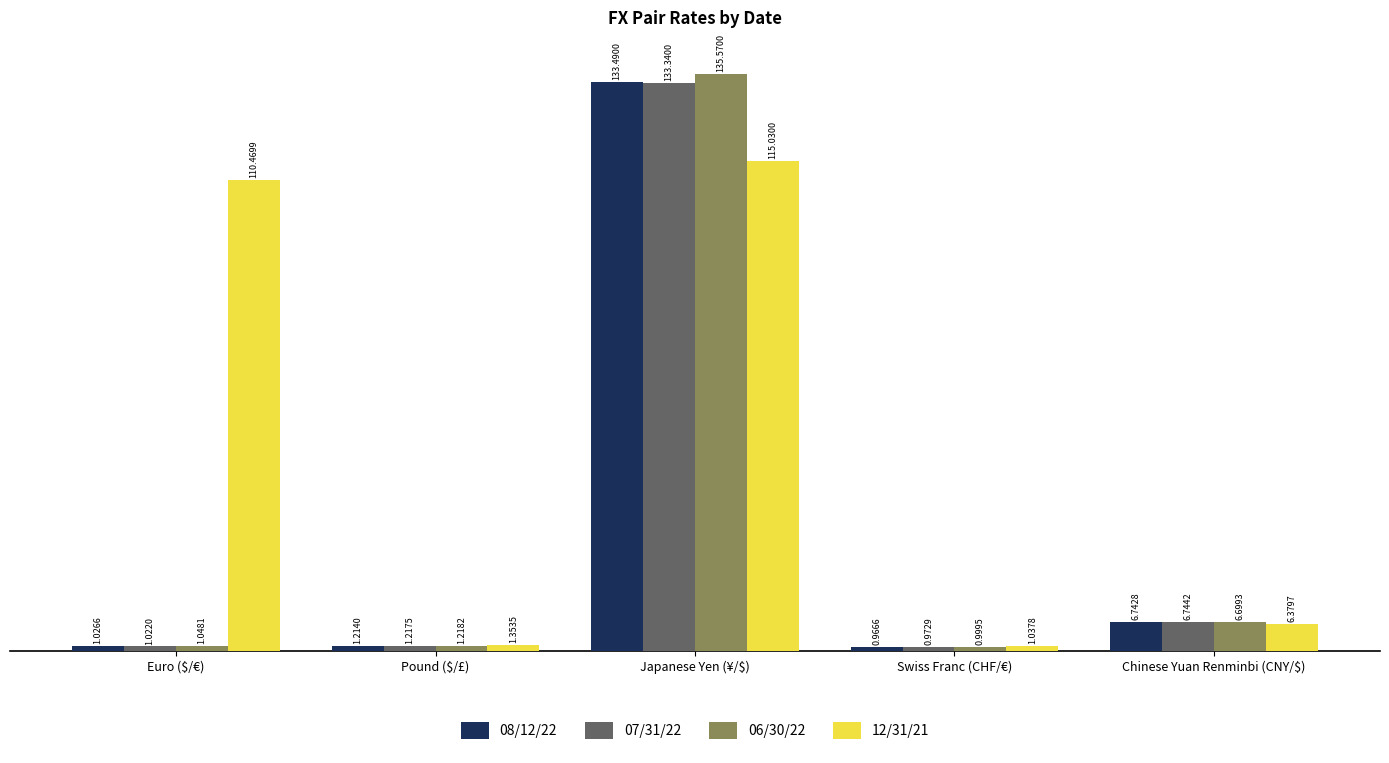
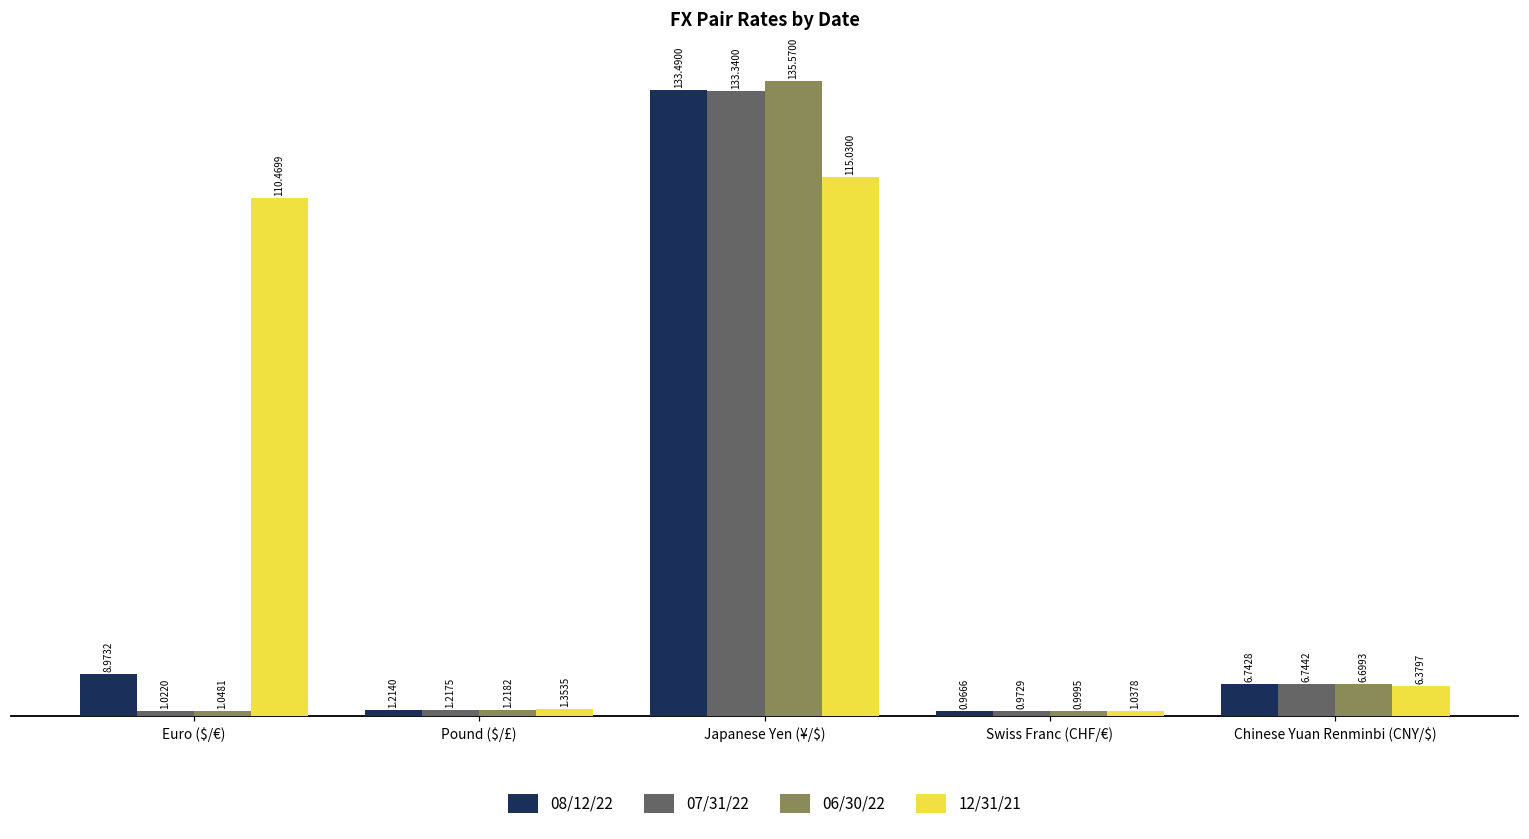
08/12/22, Euro ($/€): 1.0266 -> 8.9732
